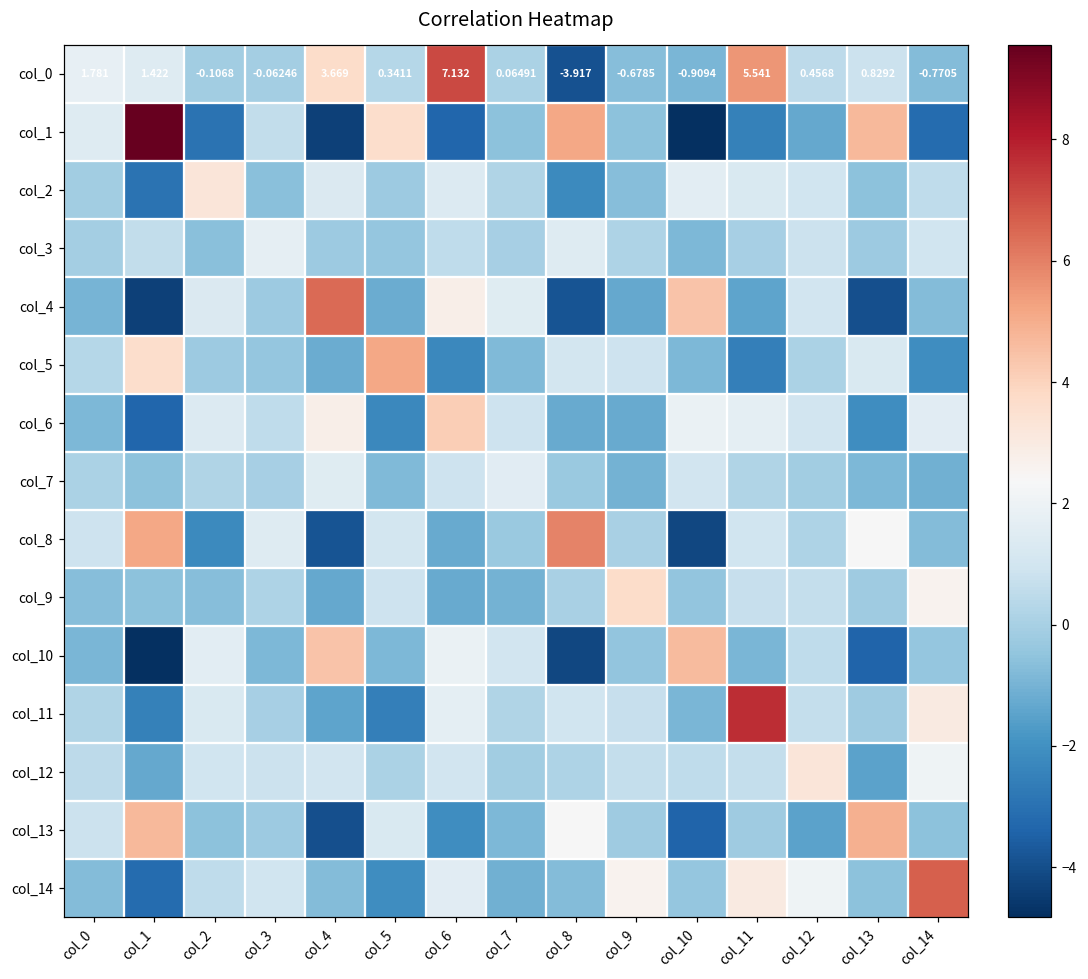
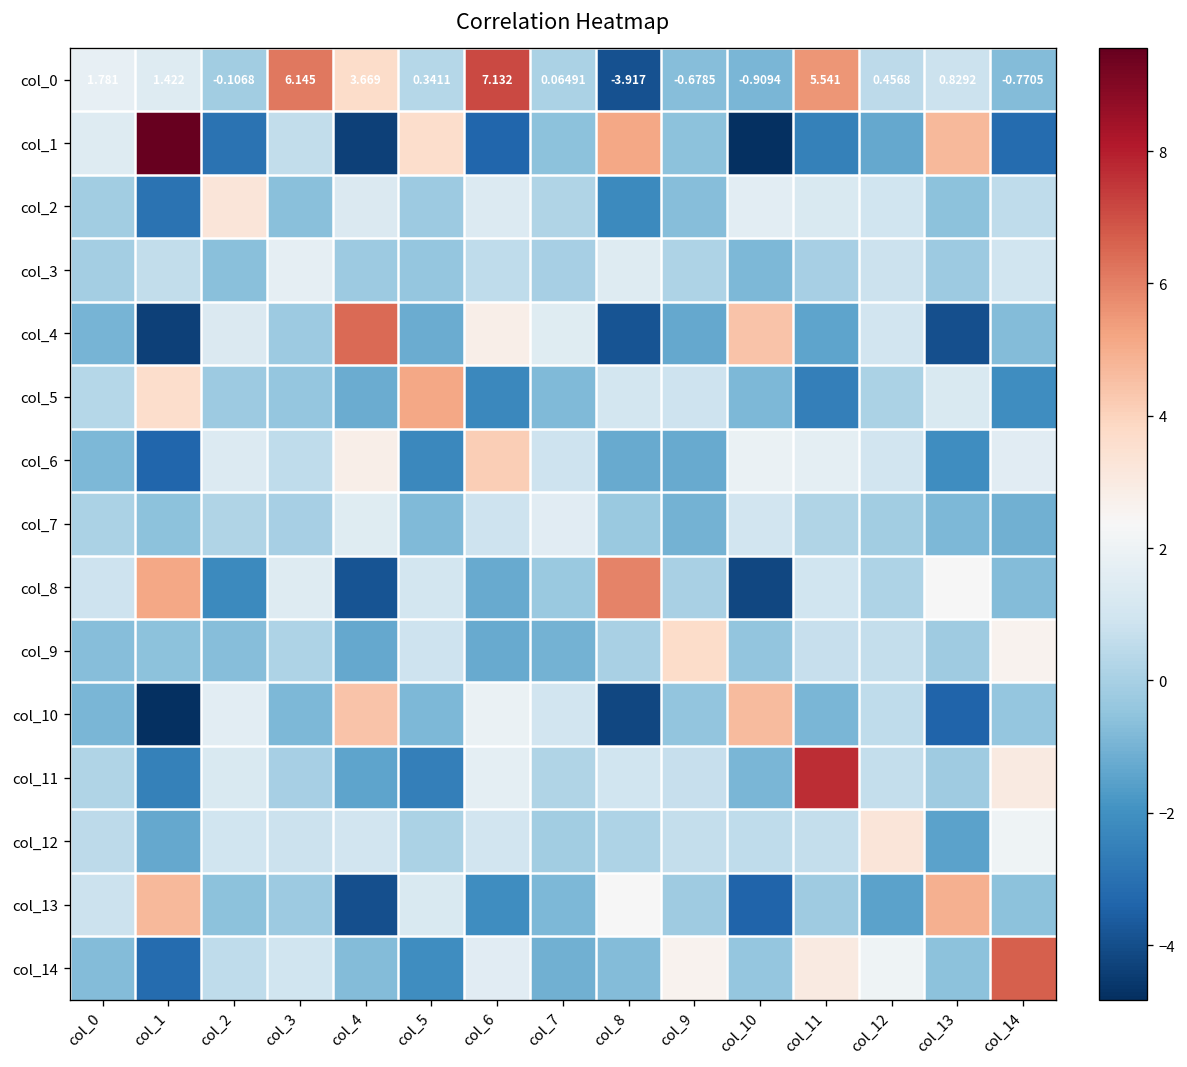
col_0, col_3: -0.06246 -> 6.145
